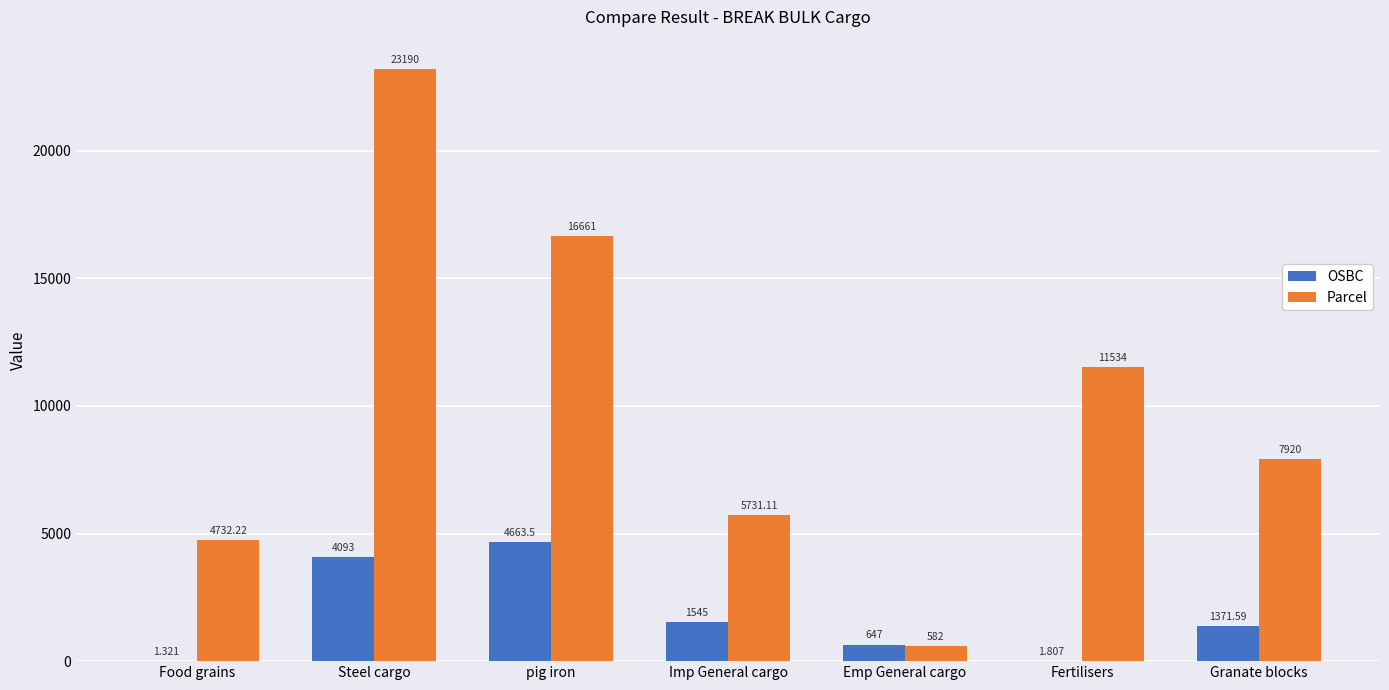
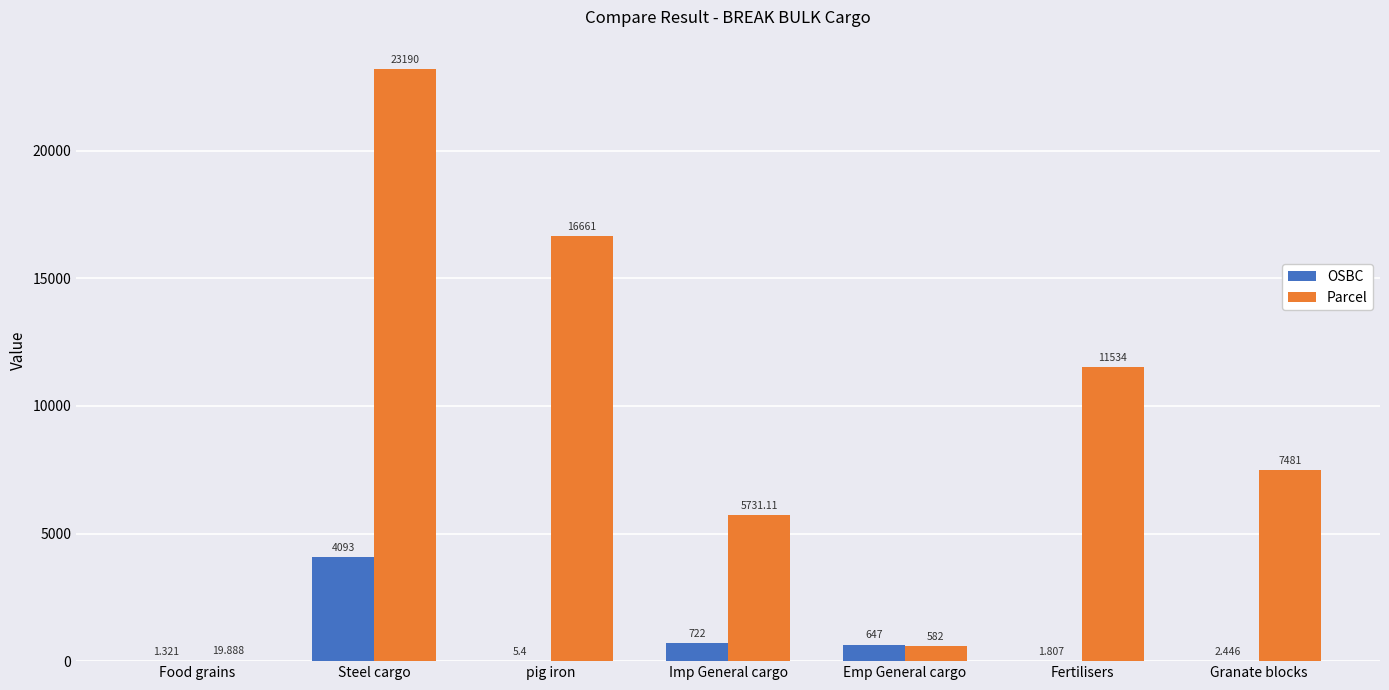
Parcel, Food grains: 4732.22 -> 19.888
OSBC, pig iron: 4663.5 -> 5.4
OSBC, Imp General cargo: 1545 -> 722
OSBC, Granate blocks: 1371.59 -> 2.446
Parcel, Granate blocks: 7920 -> 7481
